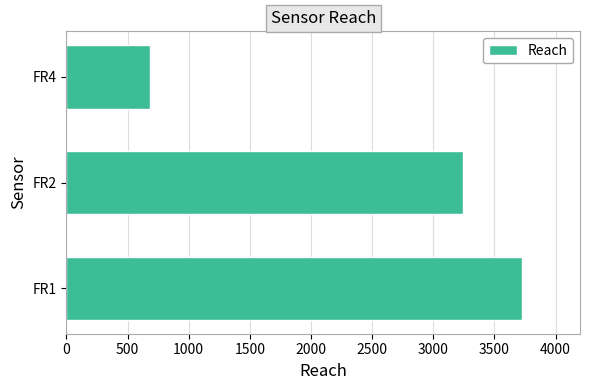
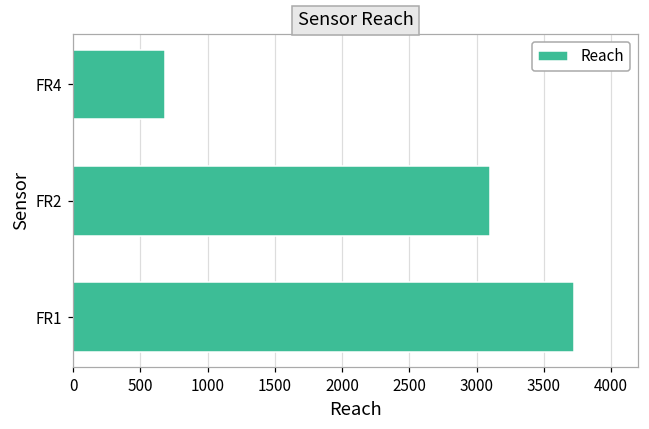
FR2: 3240 -> 3100
